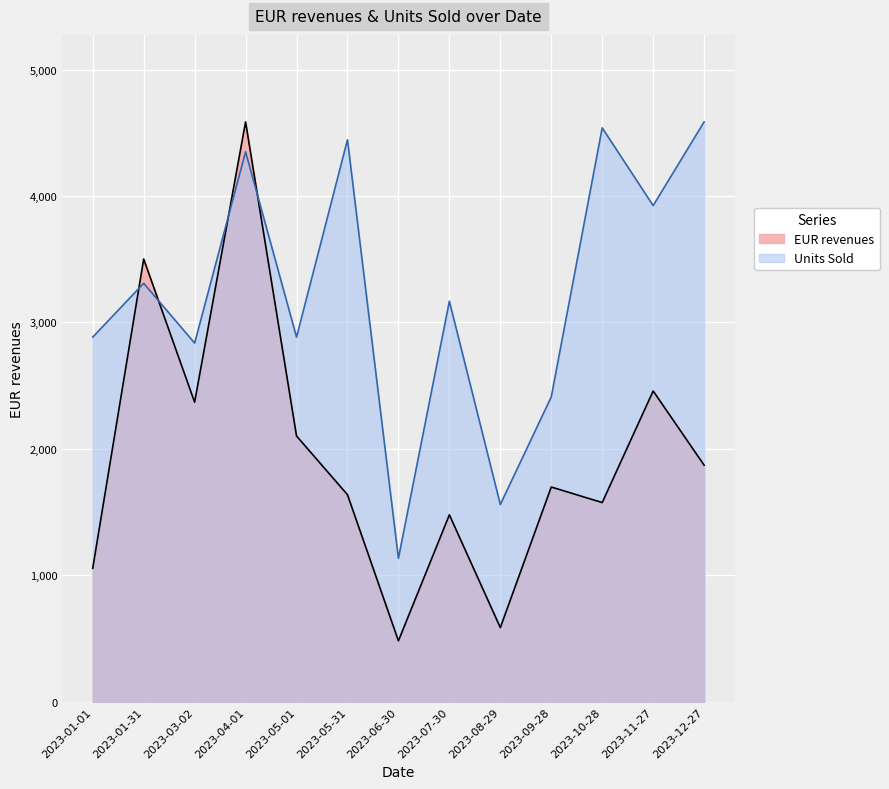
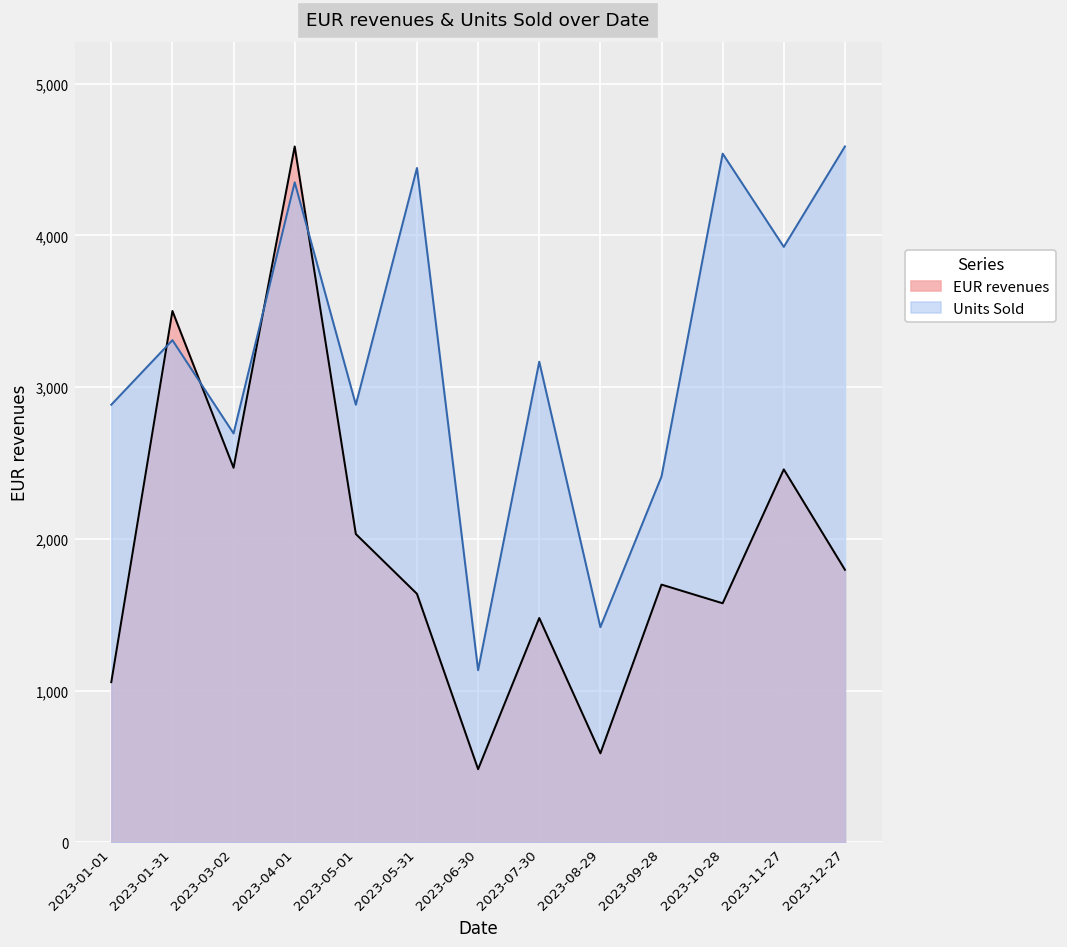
EUR revenues, 2023-03-02: 2,370 -> 2,470
Units Sold, 2023-03-02: 2,840 -> 2,700
EUR revenues, 2023-05-01: 2,100 -> 2,030
Units Sold, 2023-08-29: 1,560 -> 1,420
EUR revenues, 2023-12-27: 1,870 -> 1,800
